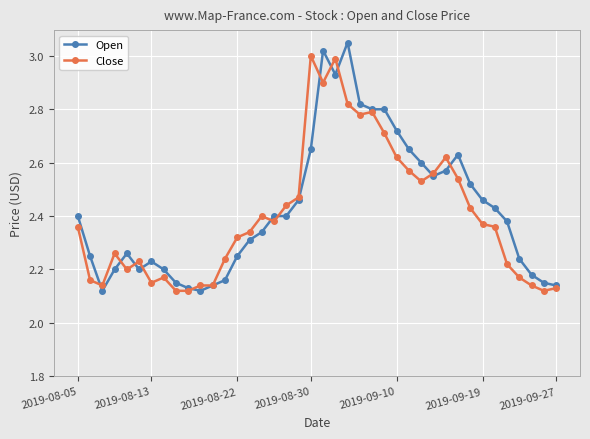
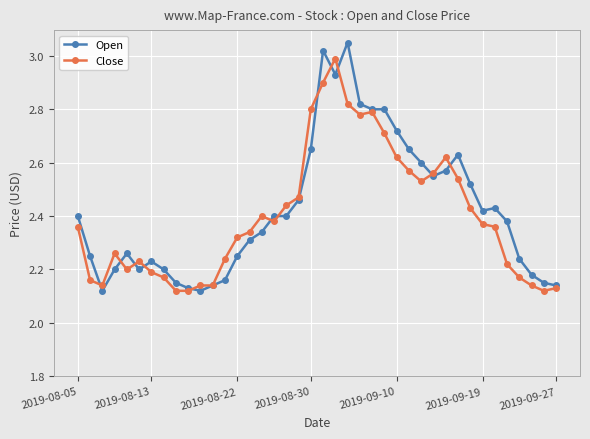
Close, 2019-08-13: 2.15 -> 2.19
Close, 2019-08-30: 3.0 -> 2.8
Open, 2019-09-19: 2.46 -> 2.42
